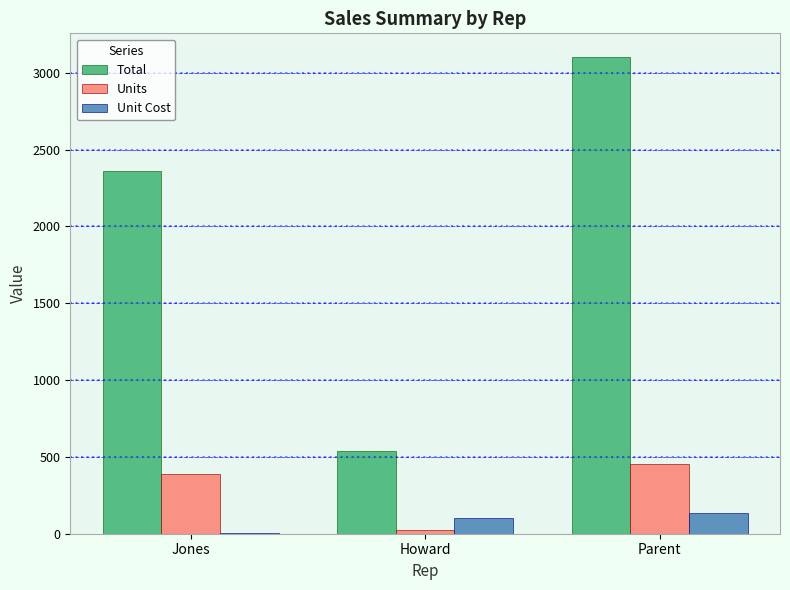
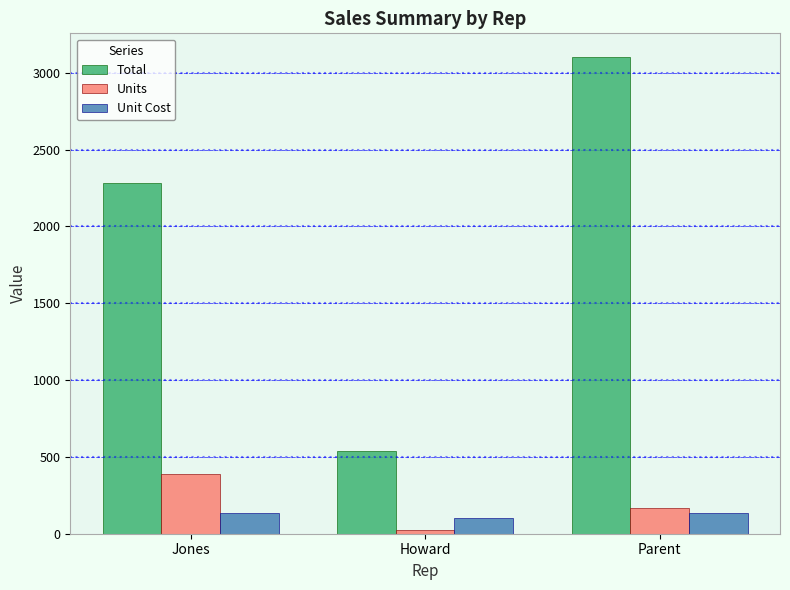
Total, Jones: 2360 -> 2290
Unit Cost, Jones: 10 -> 140
Units, Parent: 460 -> 170
